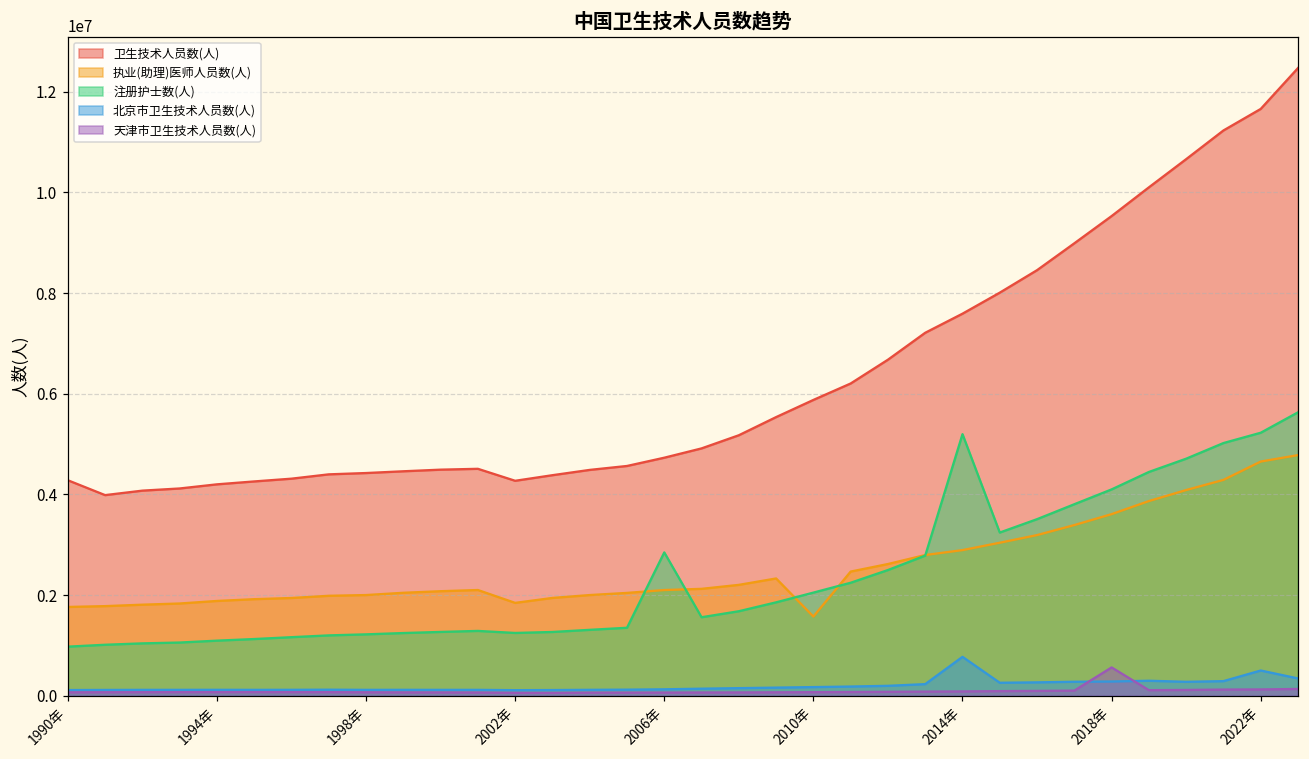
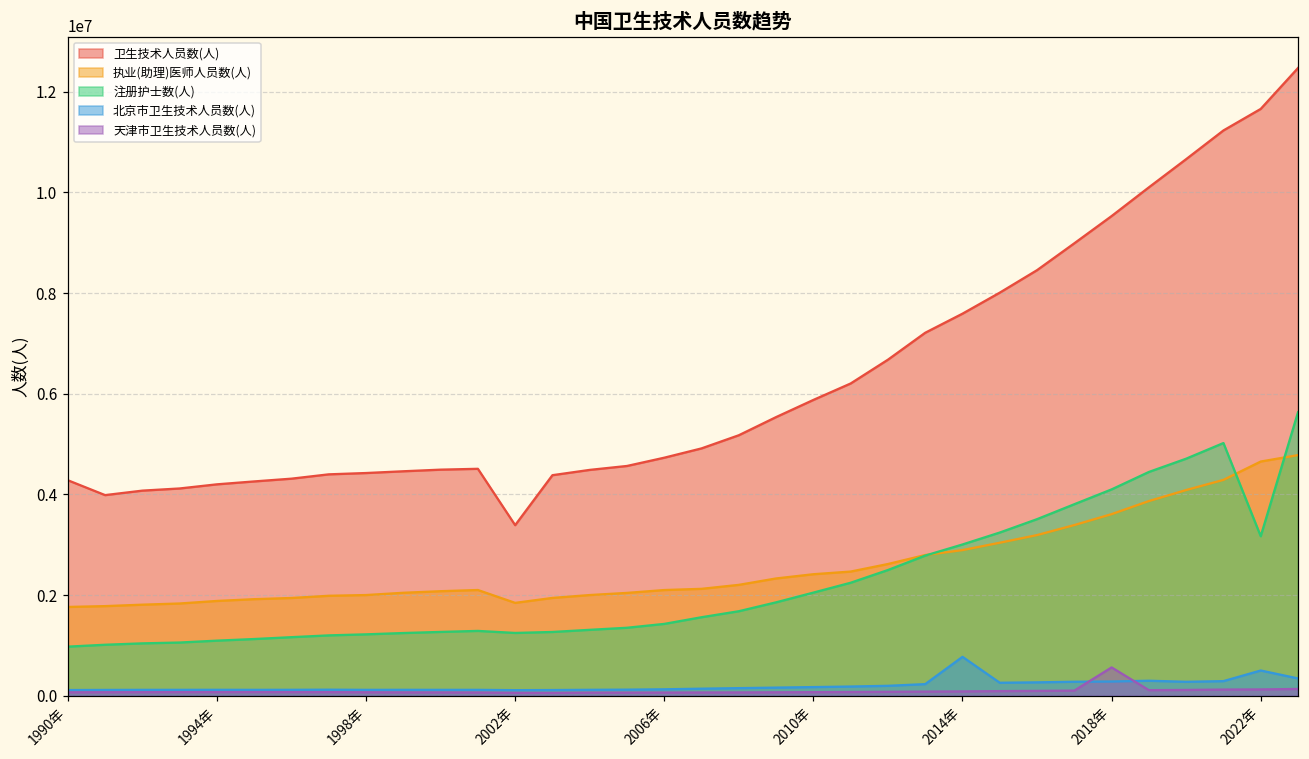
卫生技术人员数(人), 2002年: 4300000 -> 3400000
注册护士数(人), 2006年: 2800000 -> 1400000
执业(助理)医师人员数(人), 2010年: 1600000 -> 2400000
注册护士数(人), 2014年: 5200000 -> 3000000
注册护士数(人), 2022年: 5200000 -> 3200000
